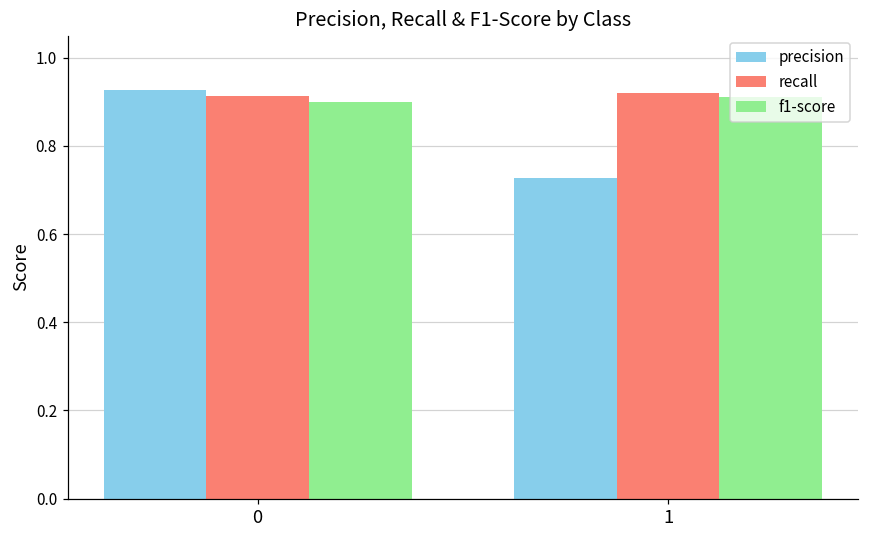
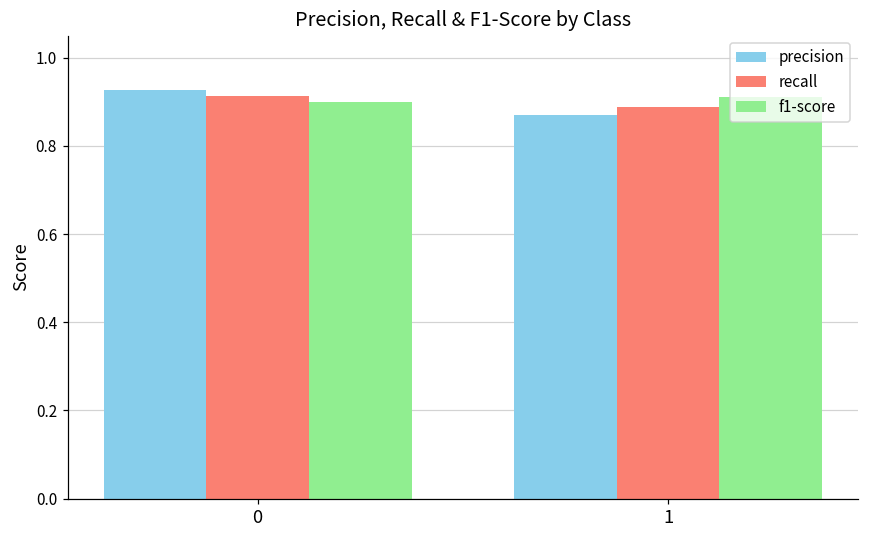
precision, 1: 0.73 -> 0.87
recall, 1: 0.92 -> 0.89
